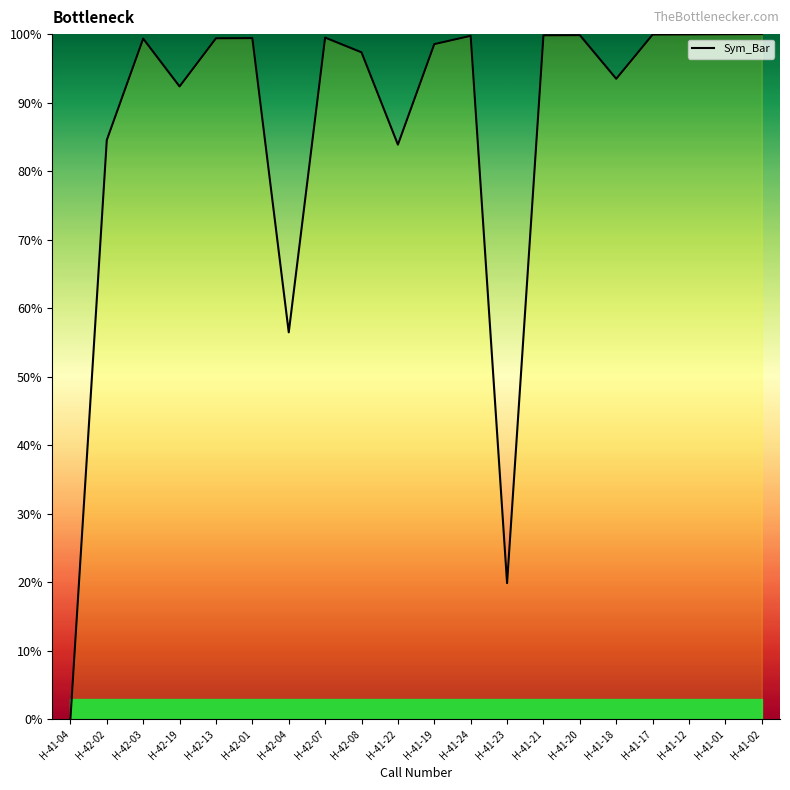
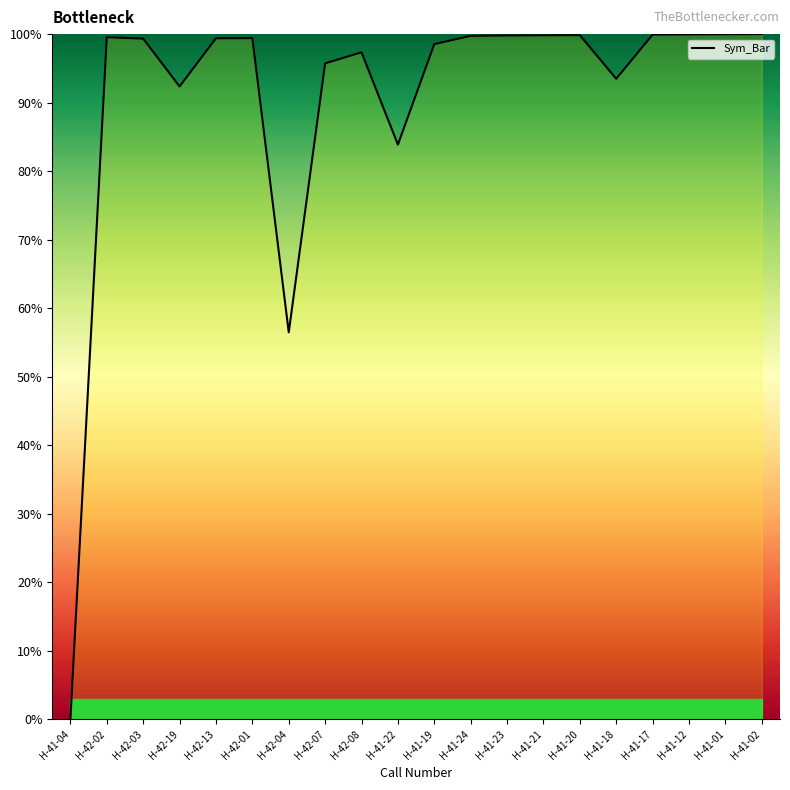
Sym_Bar, H-42-02: 85% -> 100%
Sym_Bar, H-42-07: 99% -> 96%
Sym_Bar, H-41-23: 20% -> 100%
